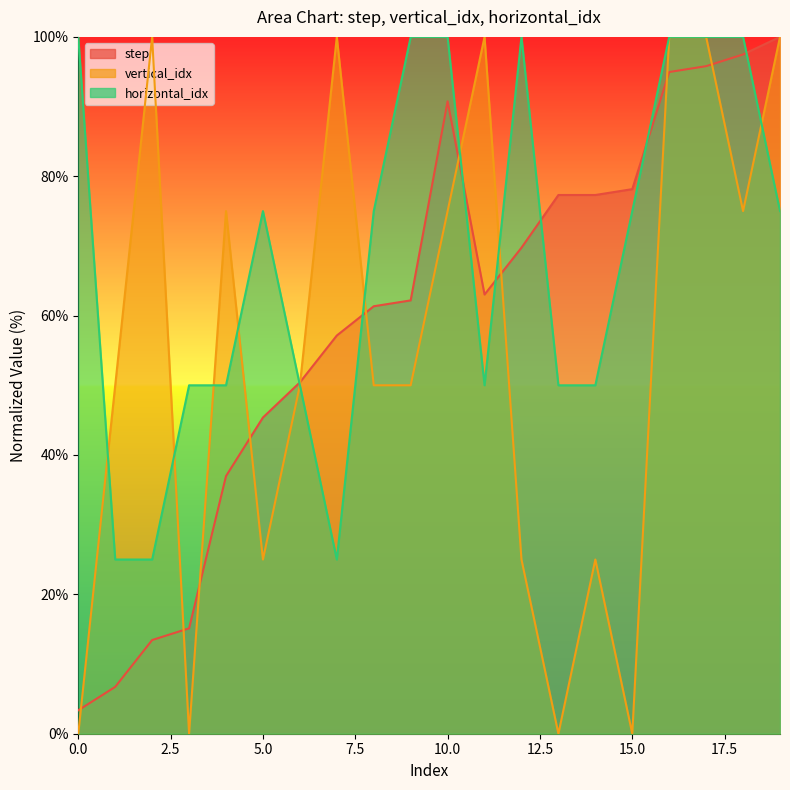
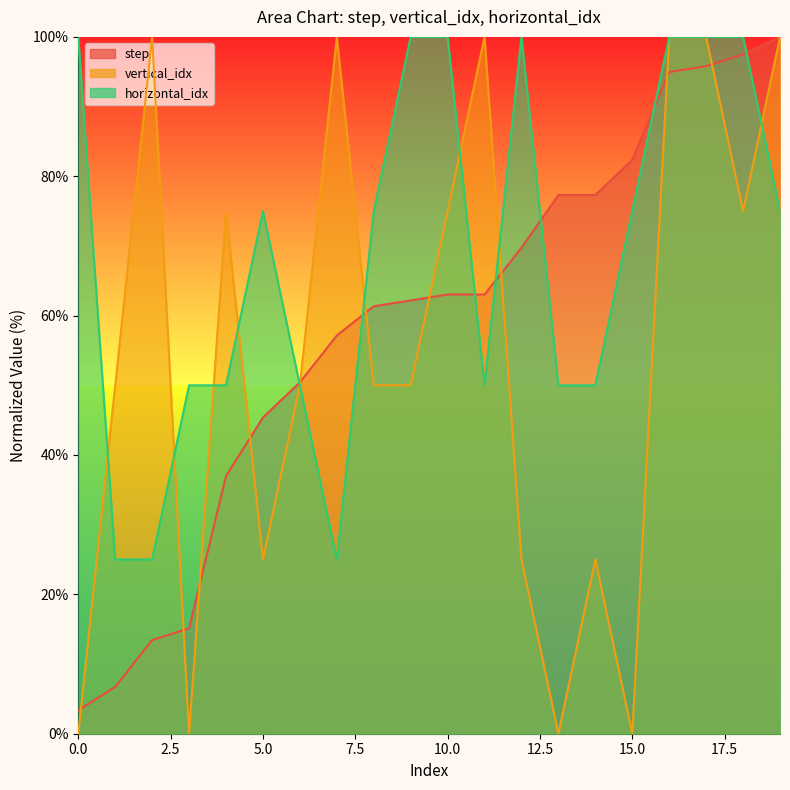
step, 10.0: 91% -> 63%
step, 15.0: 78% -> 82%
